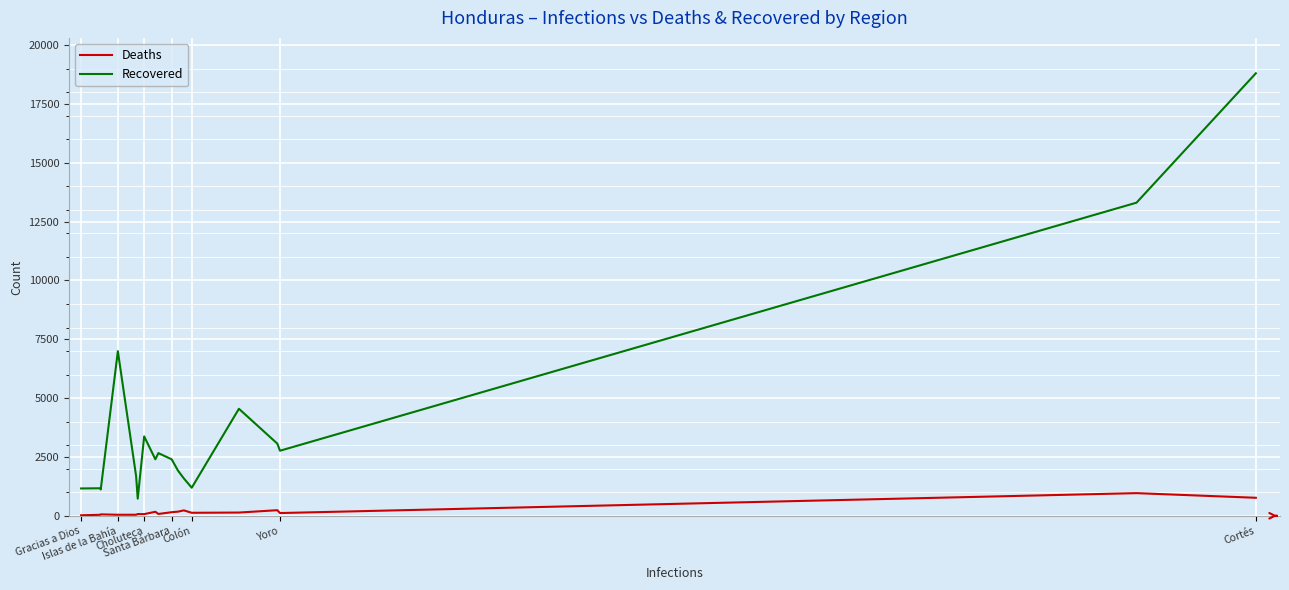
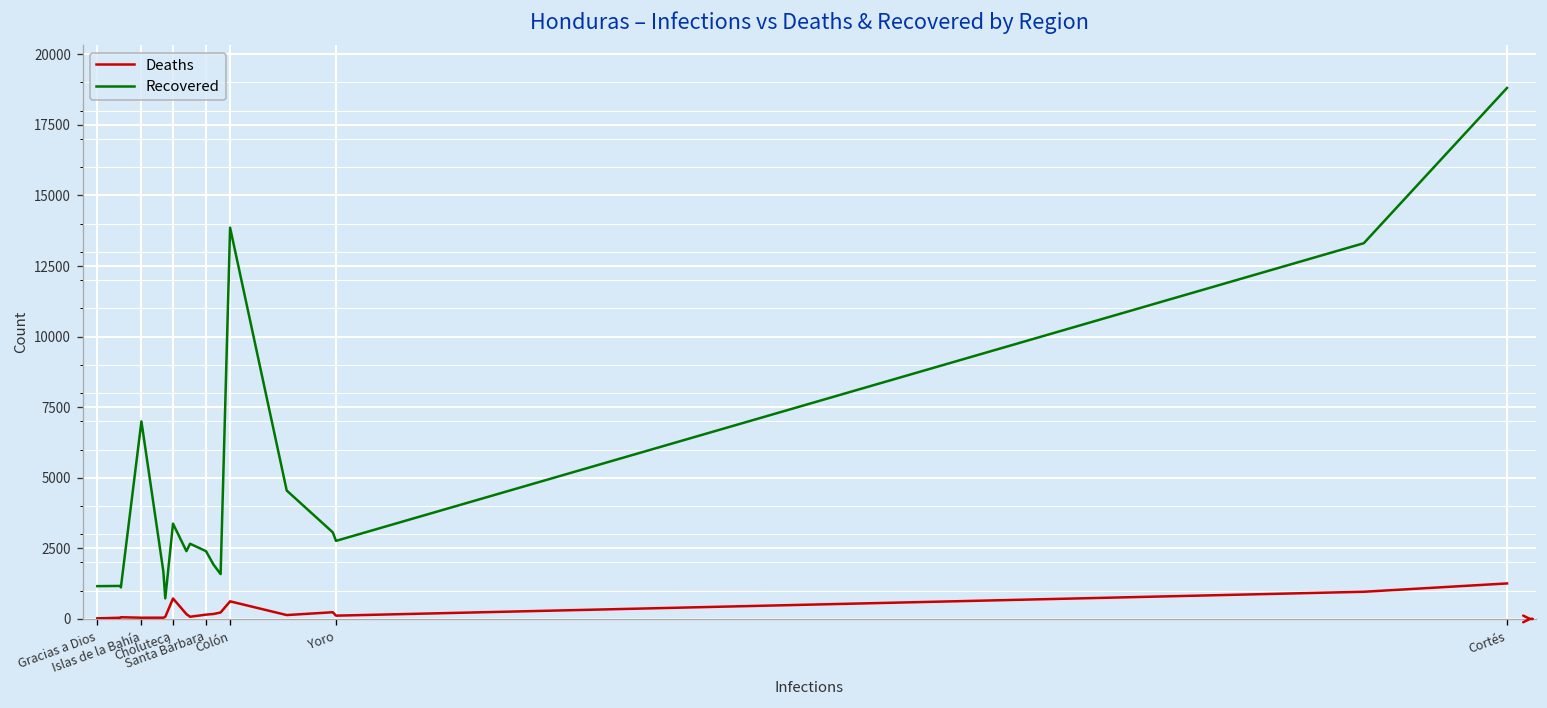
Deaths, Choluteca: 100 -> 700
Deaths, Colón: 100 -> 600
Recovered, Colón: 1200 -> 13900
Deaths, Cortés: 800 -> 1300
